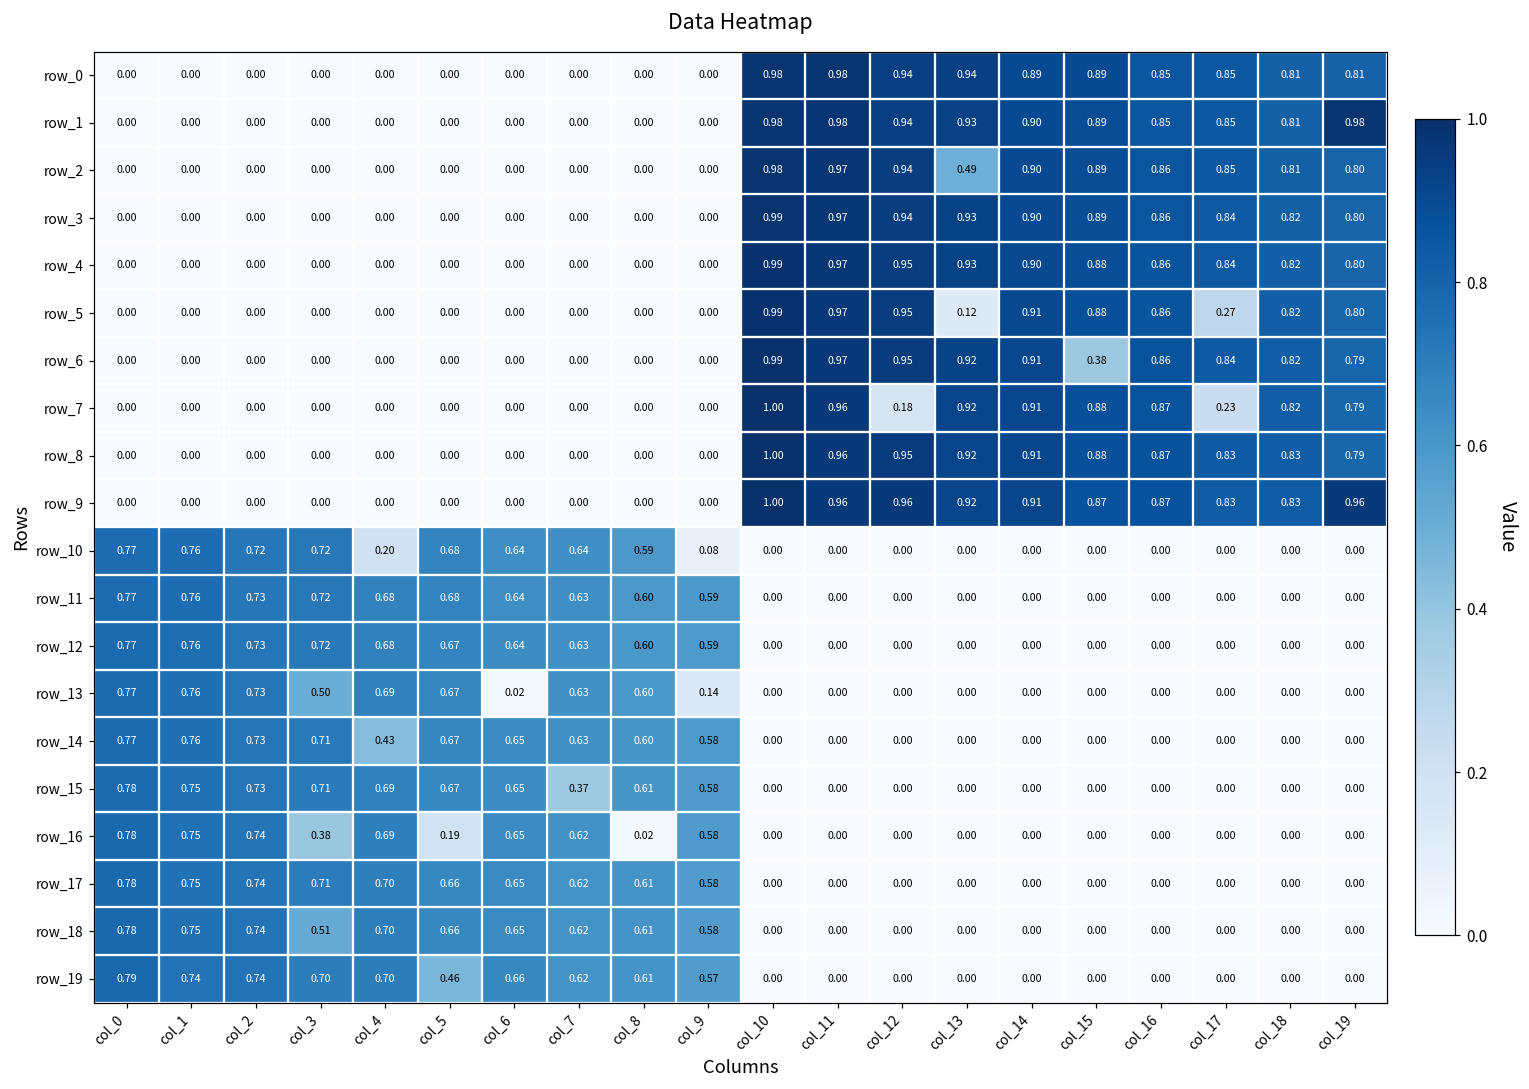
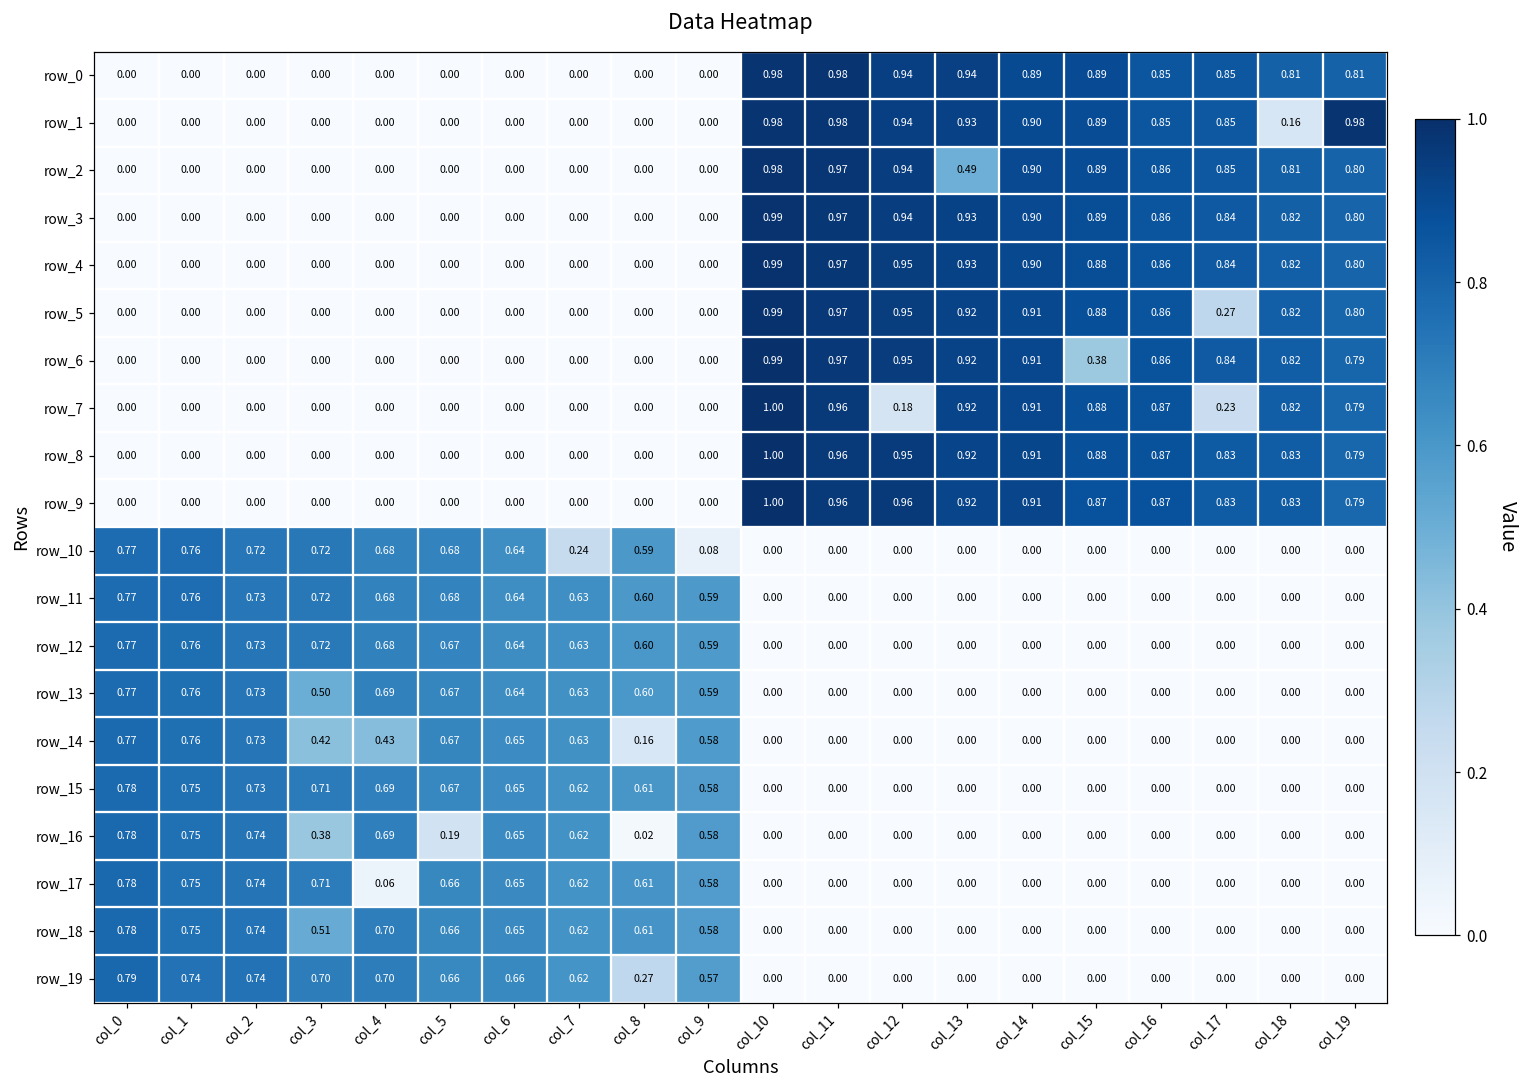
row_1, col_18: 0.81 -> 0.16
row_5, col_13: 0.12 -> 0.92
row_9, col_19: 0.96 -> 0.79
row_10, col_4: 0.20 -> 0.68
row_10, col_7: 0.64 -> 0.24
row_13, col_6: 0.02 -> 0.64
row_13, col_9: 0.14 -> 0.59
row_14, col_3: 0.71 -> 0.42
row_14, col_8: 0.60 -> 0.16
row_15, col_7: 0.37 -> 0.62
row_17, col_4: 0.70 -> 0.06
row_19, col_5: 0.46 -> 0.66
row_19, col_8: 0.61 -> 0.27
